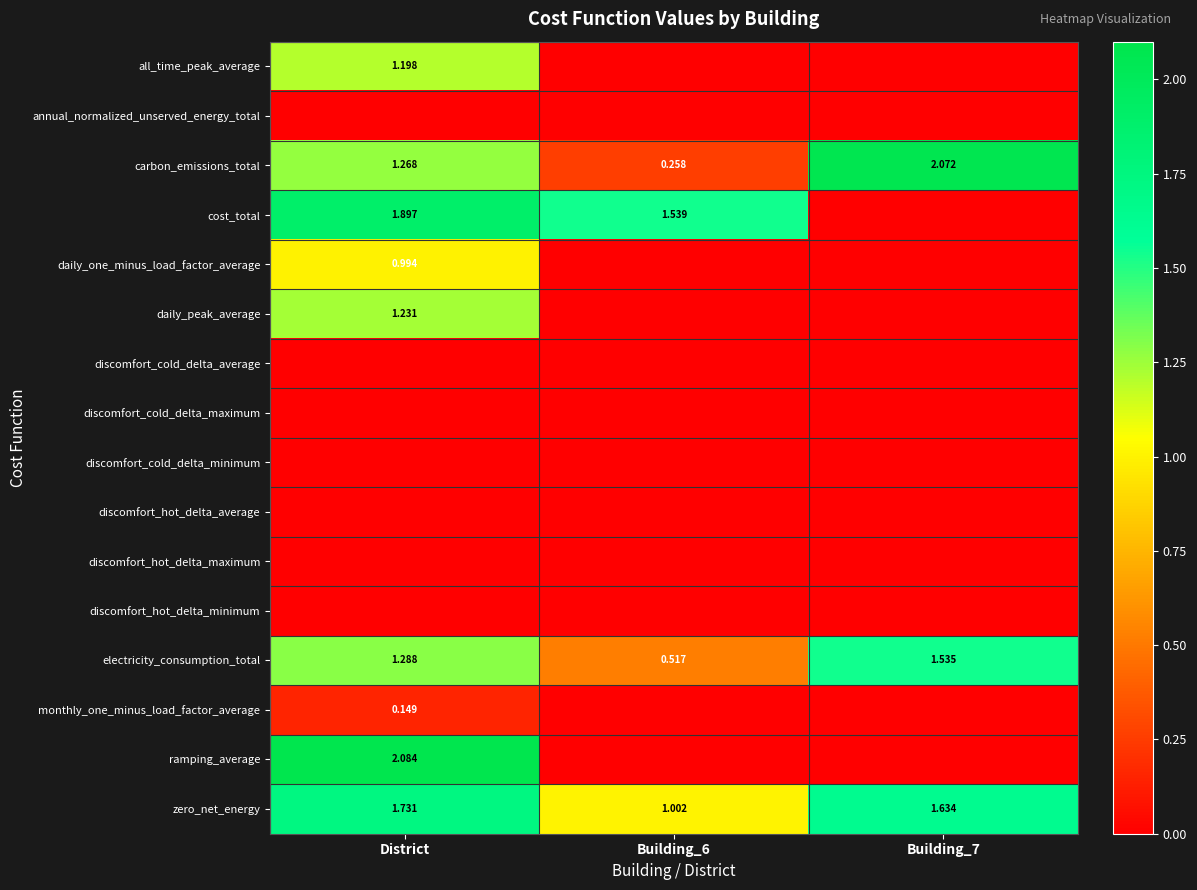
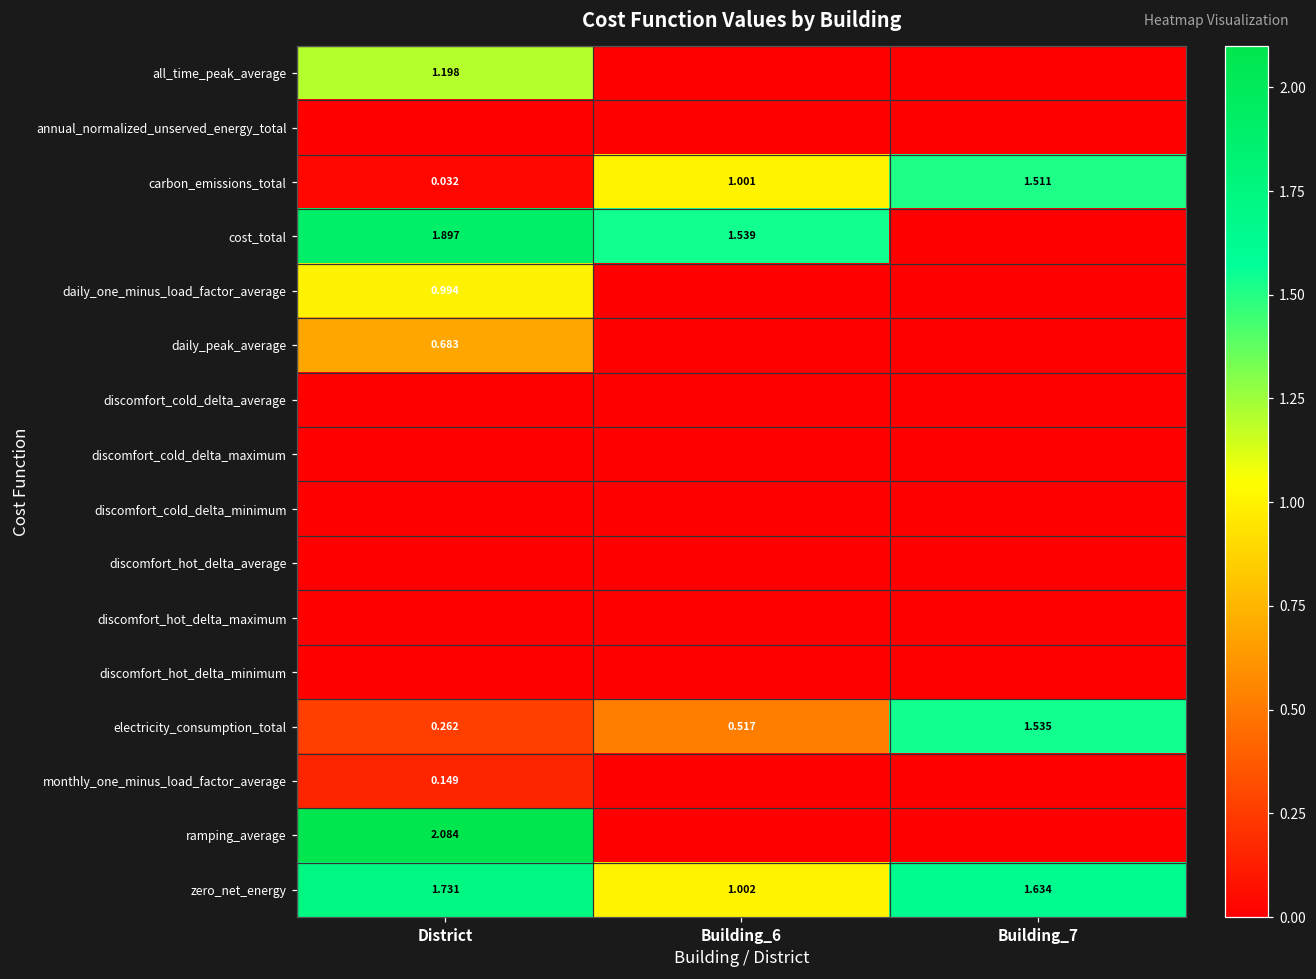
carbon_emissions_total, District: 1.268 -> 0.032
carbon_emissions_total, Building_6: 0.258 -> 1.001
carbon_emissions_total, Building_7: 2.072 -> 1.511
daily_peak_average, District: 1.231 -> 0.683
electricity_consumption_total, District: 1.288 -> 0.262
